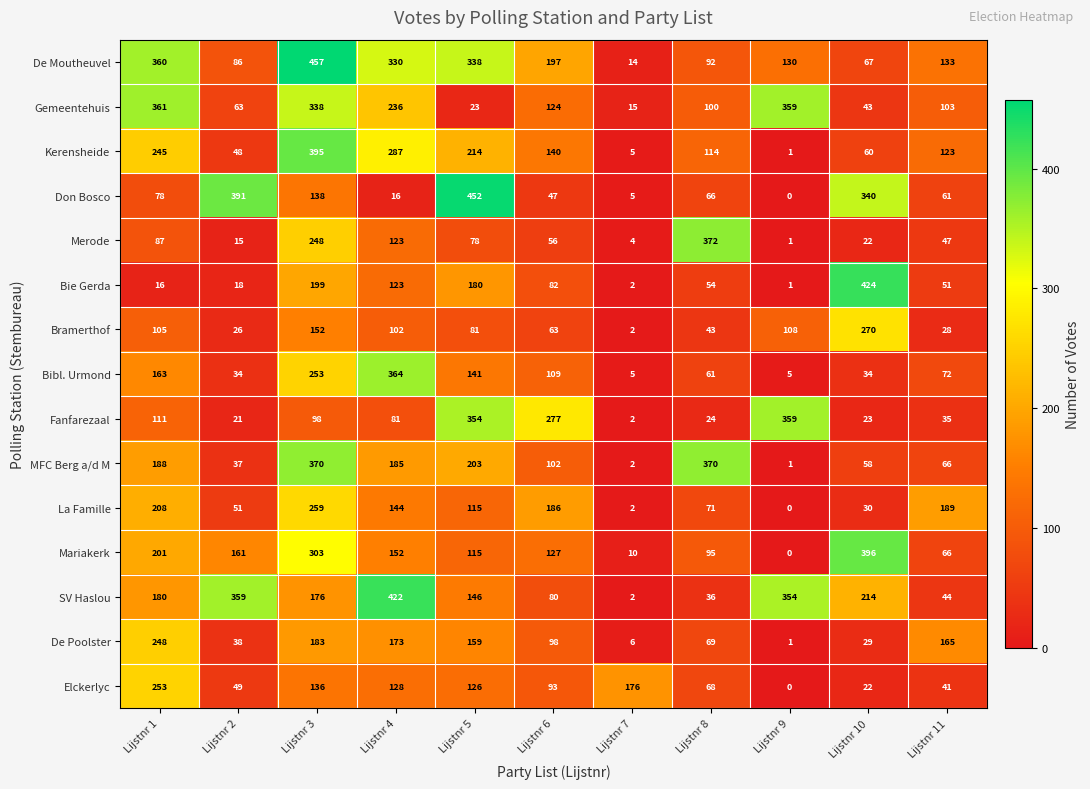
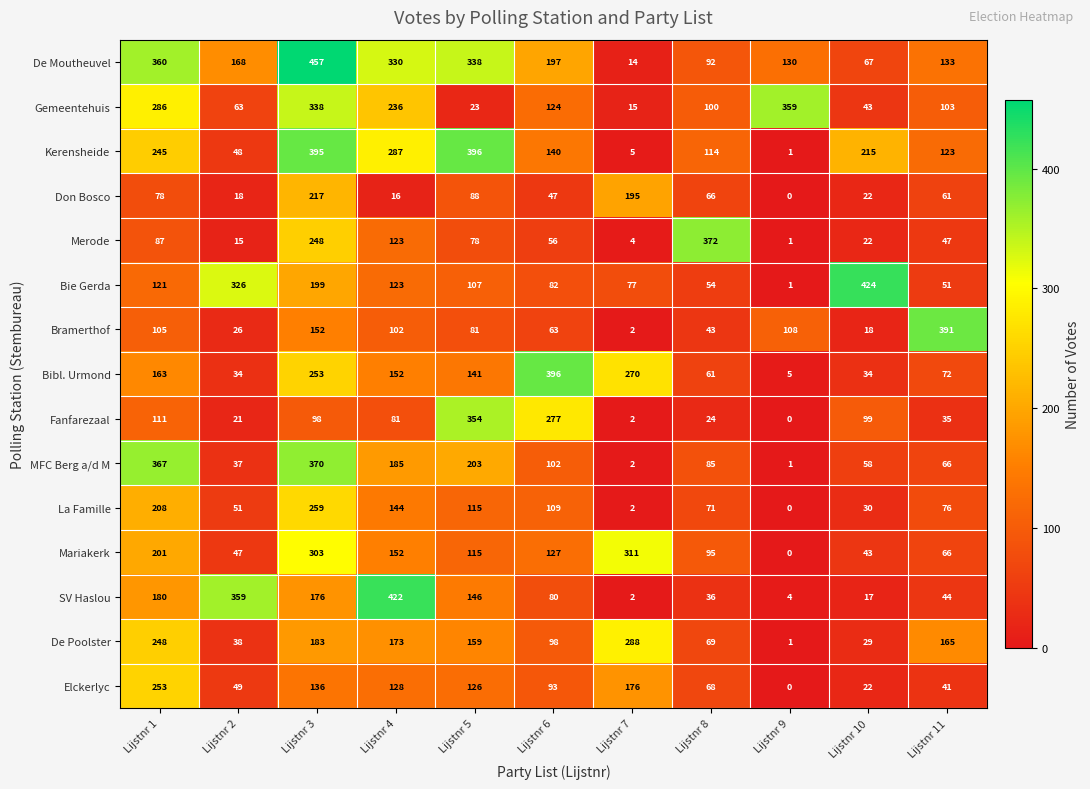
De Moutheuvel, Lijstnr 2: 86 -> 168
Gemeentehuis, Lijstnr 1: 361 -> 286
Kerensheide, Lijstnr 5: 214 -> 396
Kerensheide, Lijstnr 10: 60 -> 215
Don Bosco, Lijstnr 2: 391 -> 18
Don Bosco, Lijstnr 3: 138 -> 217
Don Bosco, Lijstnr 5: 452 -> 88
Don Bosco, Lijstnr 7: 5 -> 195
Don Bosco, Lijstnr 10: 340 -> 22
Bie Gerda, Lijstnr 1: 16 -> 121
Bie Gerda, Lijstnr 2: 18 -> 326
Bie Gerda, Lijstnr 5: 180 -> 107
Bie Gerda, Lijstnr 7: 2 -> 77
Bramerthof, Lijstnr 10: 270 -> 18
Bramerthof, Lijstnr 11: 28 -> 391
Bibl. Urmond, Lijstnr 4: 364 -> 152
Bibl. Urmond, Lijstnr 6: 109 -> 396
Bibl. Urmond, Lijstnr 7: 5 -> 270
Fanfarezaal, Lijstnr 9: 359 -> 0
Fanfarezaal, Lijstnr 10: 23 -> 99
MFC Berg a/d M, Lijstnr 1: 188 -> 367
MFC Berg a/d M, Lijstnr 8: 370 -> 85
La Famille, Lijstnr 6: 186 -> 109
La Famille, Lijstnr 11: 189 -> 76
Mariakerk, Lijstnr 2: 161 -> 47
Mariakerk, Lijstnr 7: 10 -> 311
Mariakerk, Lijstnr 10: 396 -> 43
SV Haslou, Lijstnr 9: 354 -> 4
SV Haslou, Lijstnr 10: 214 -> 17
De Poolster, Lijstnr 7: 6 -> 288
